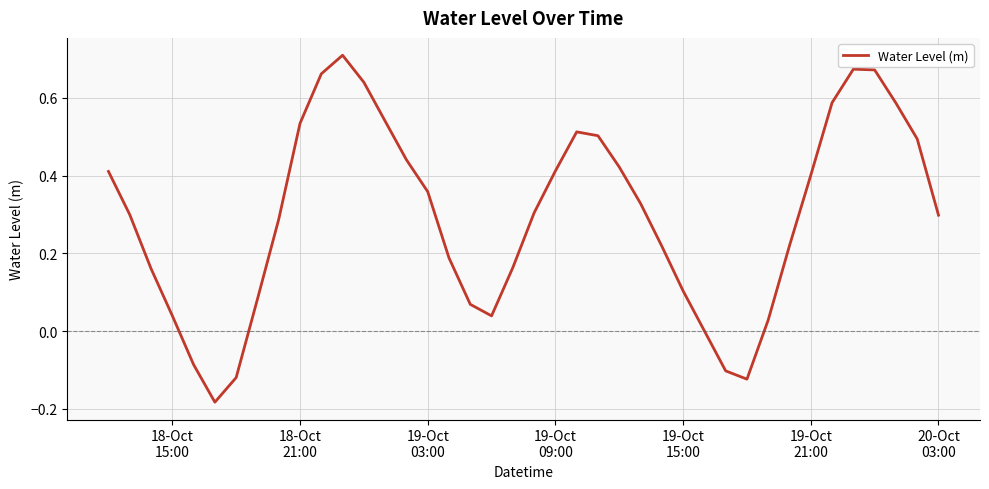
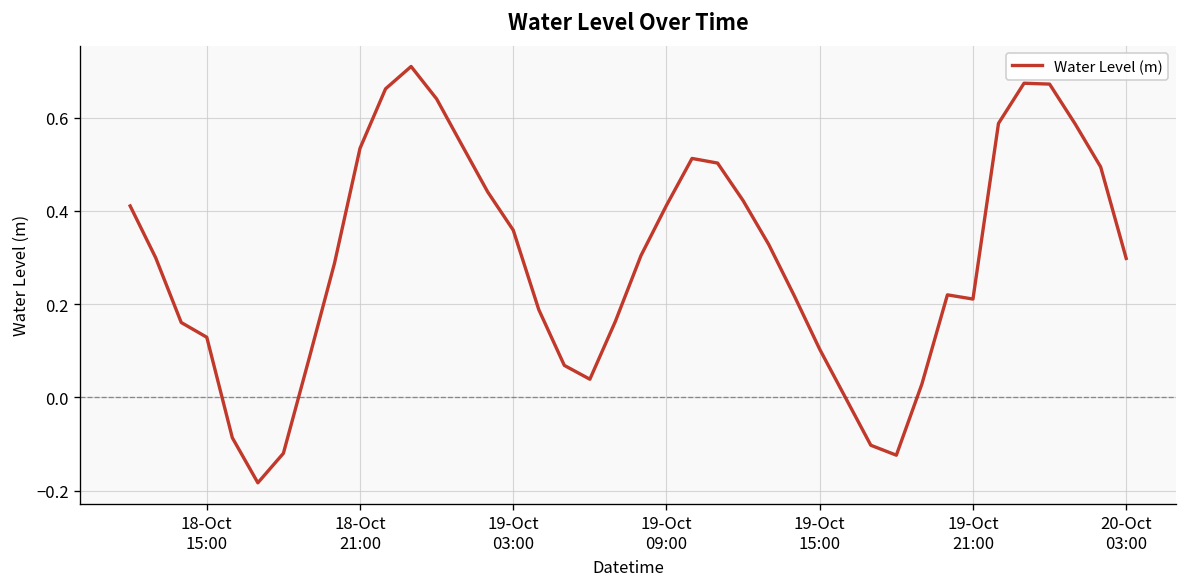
18-Oct 15:00: 0.04 -> 0.13
19-Oct 21:00: 0.40 -> 0.21
